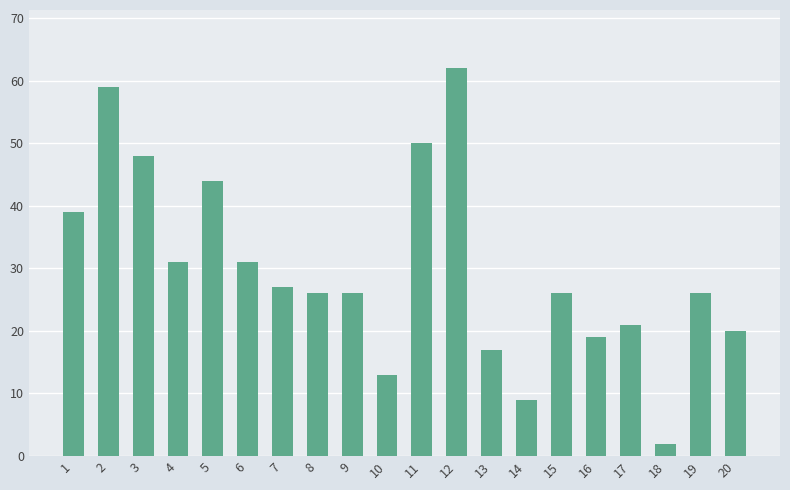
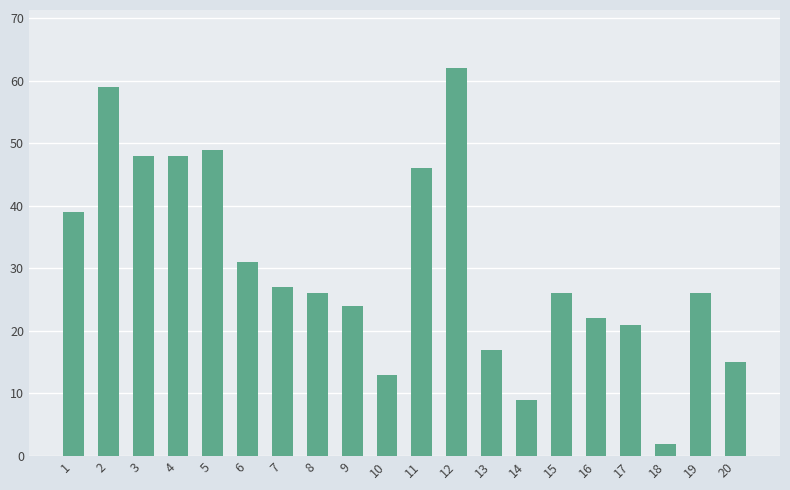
4: 31 -> 48
5: 44 -> 49
9: 26 -> 24
11: 50 -> 46
16: 19 -> 22
20: 20 -> 15
